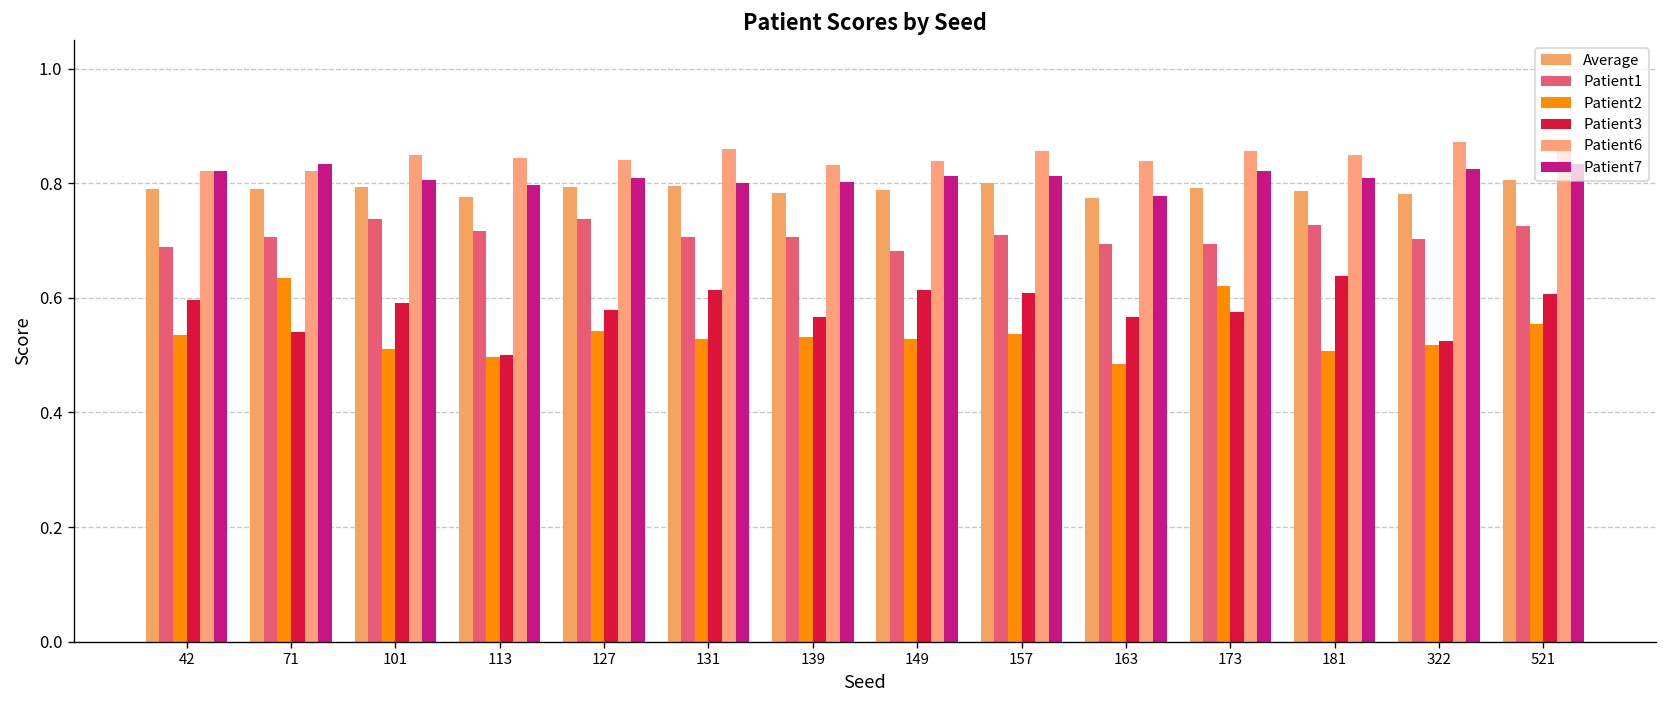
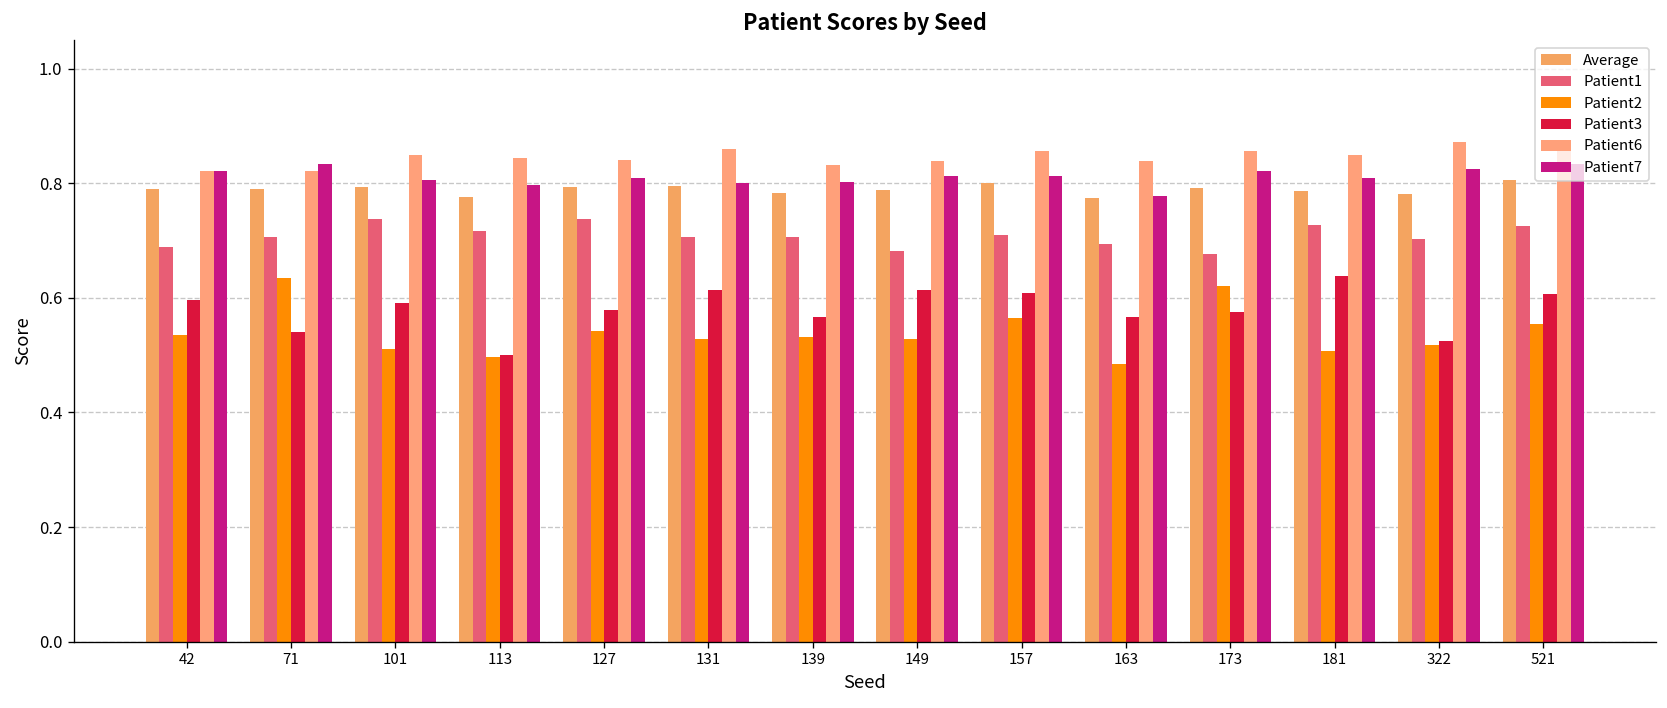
Patient2, 157: 0.54 -> 0.56
Patient1, 173: 0.69 -> 0.68
